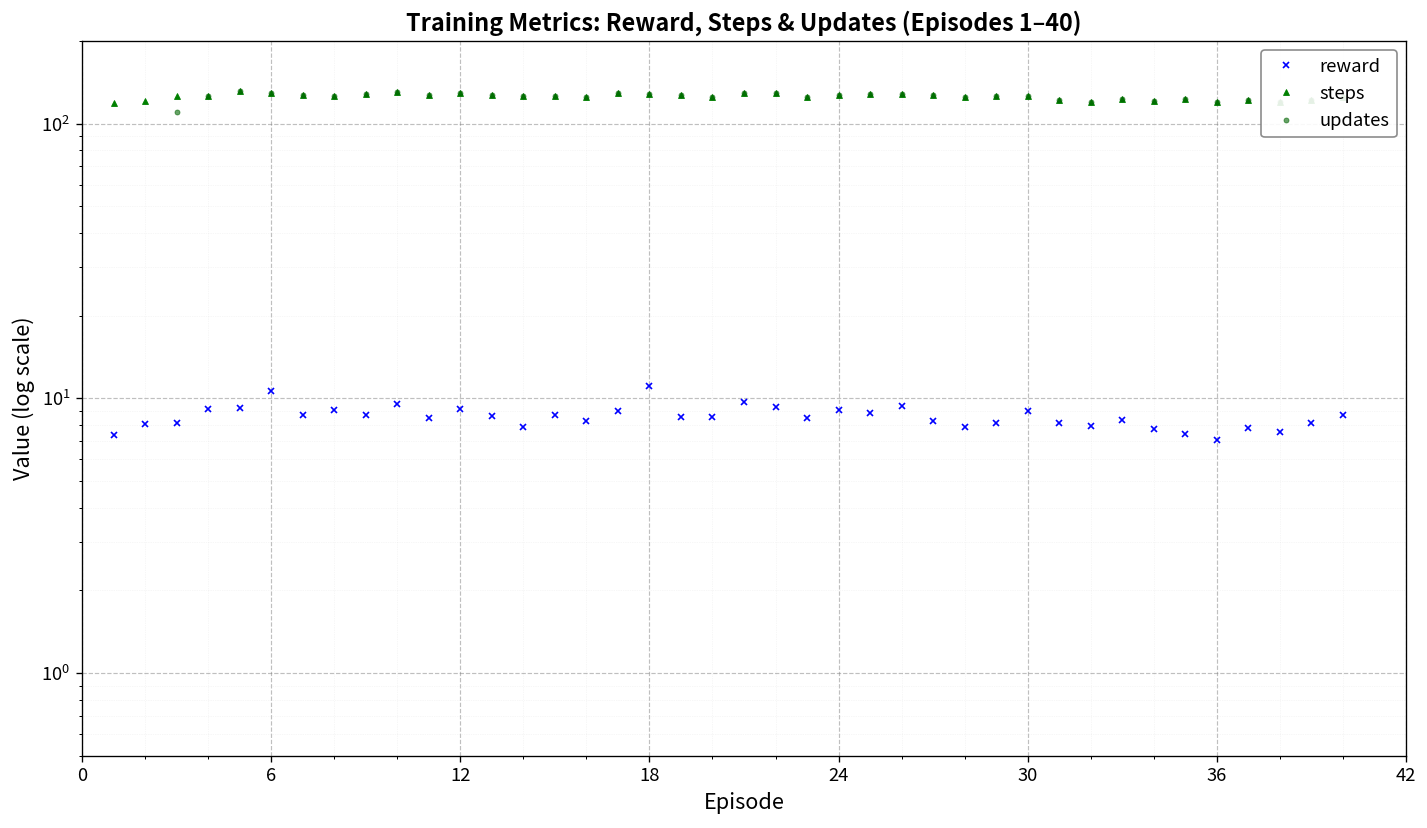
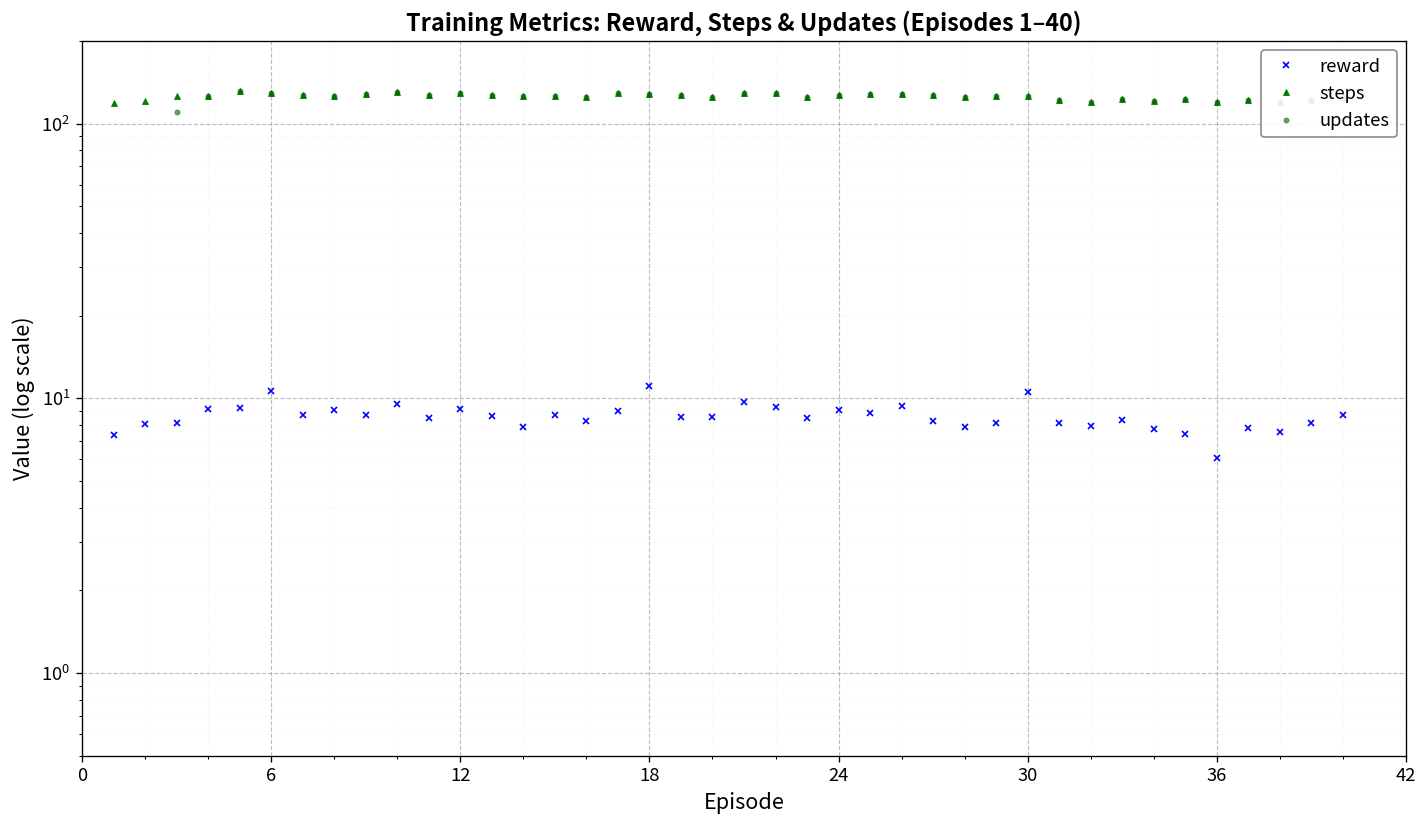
reward, 30: 9.0 -> 11
reward, 36: 7.0 -> 6.1
